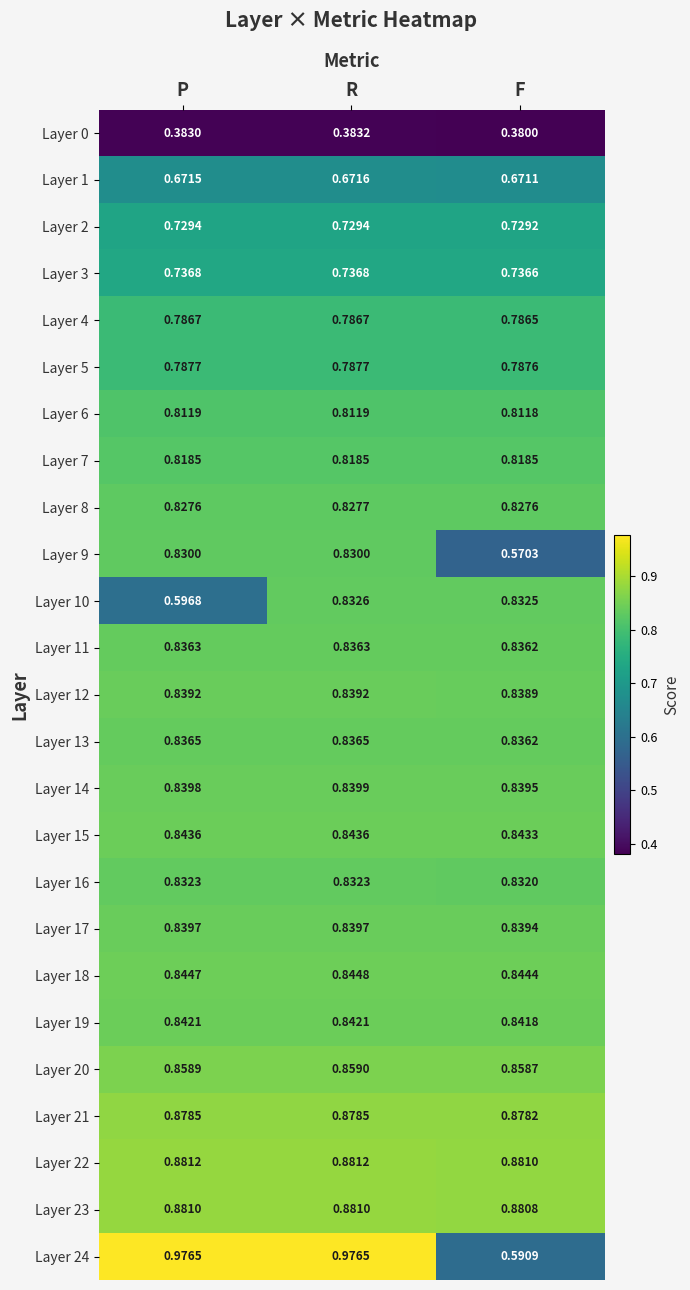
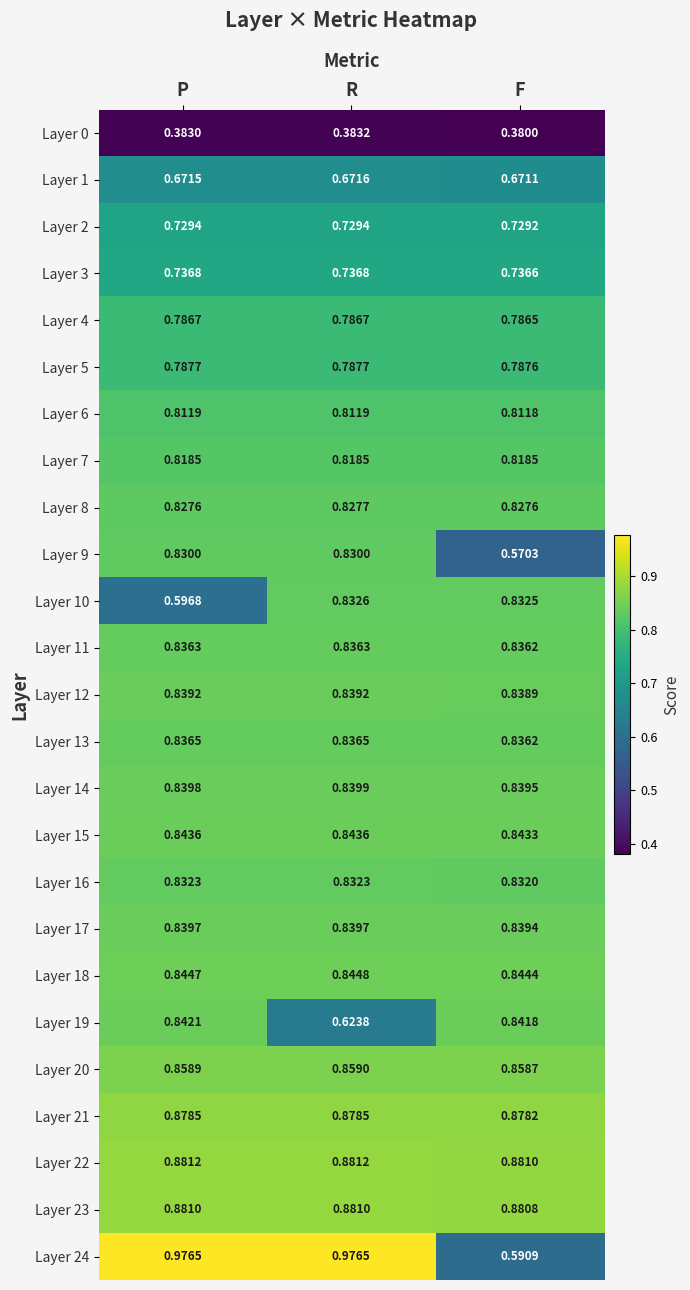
Layer 19, R: 0.8421 -> 0.6238
